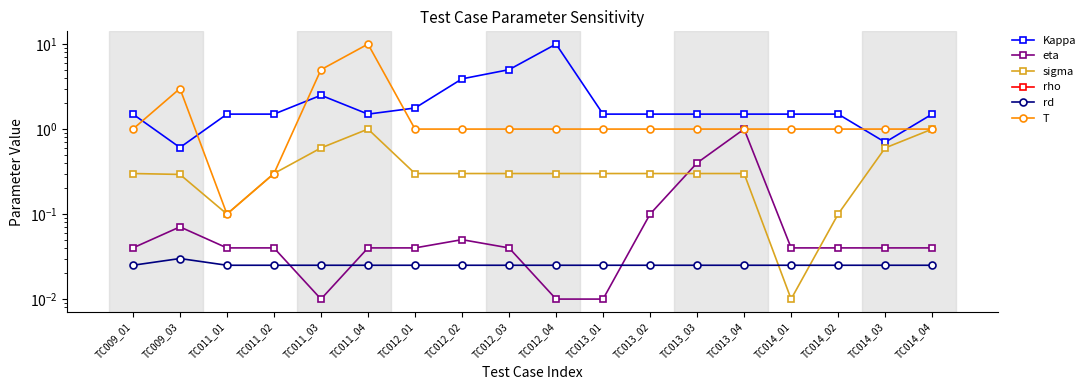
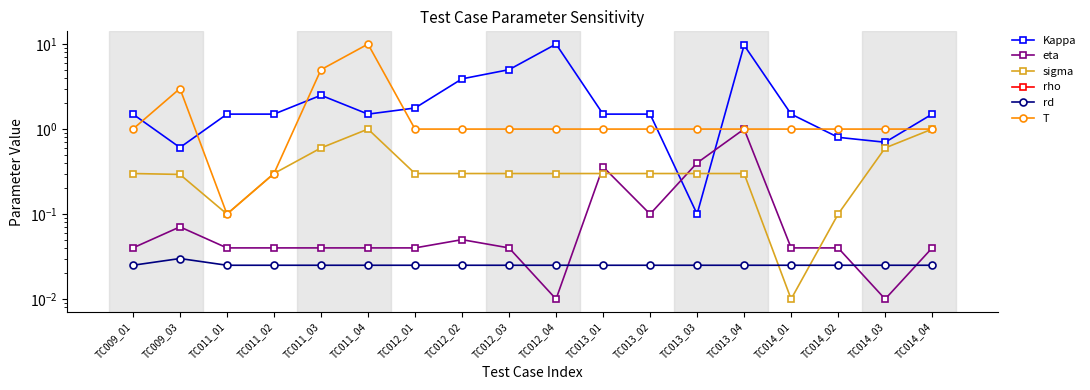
eta, TC011_03: 0.01 -> 0.04
eta, TC013_01: 0.01 -> 0.36
Kappa, TC013_03: 1.5 -> 0.1
Kappa, TC013_04: 1.5 -> 10
Kappa, TC014_02: 1.5 -> 0.8
eta, TC014_03: 0.04 -> 0.01
